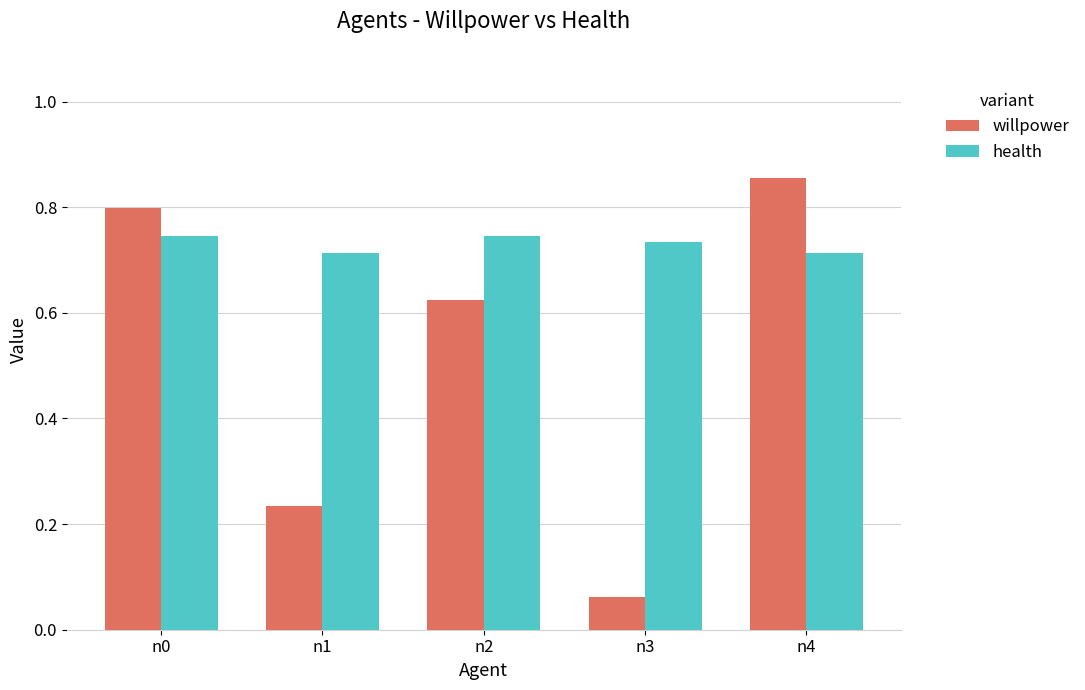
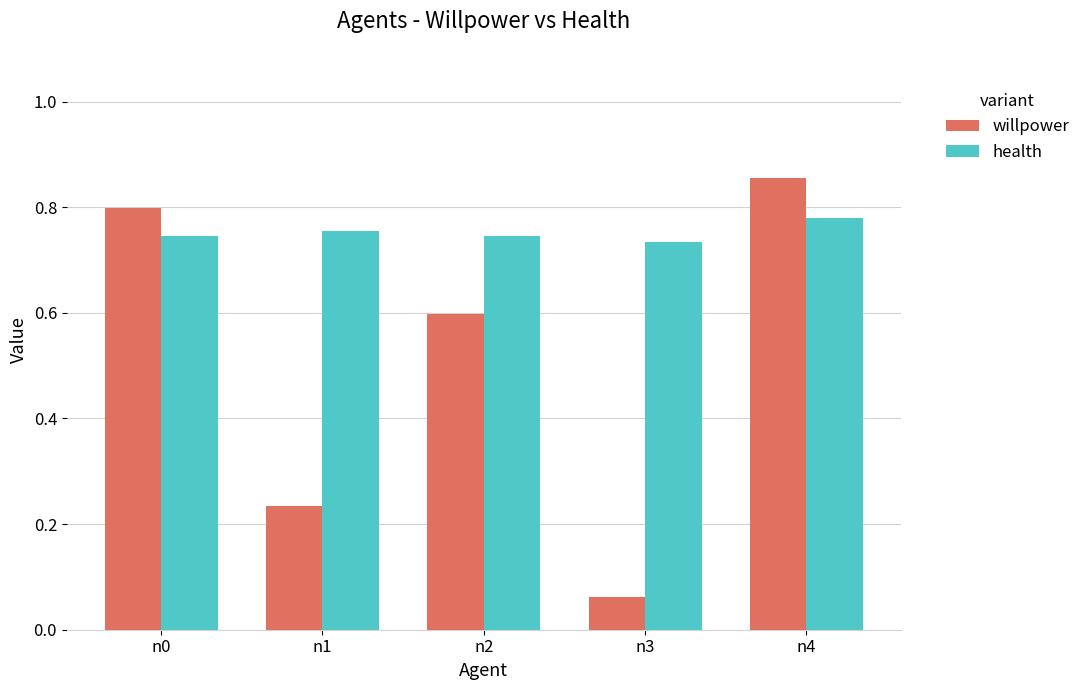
health, n1: 0.71 -> 0.75
willpower, n2: 0.62 -> 0.60
health, n4: 0.71 -> 0.78
